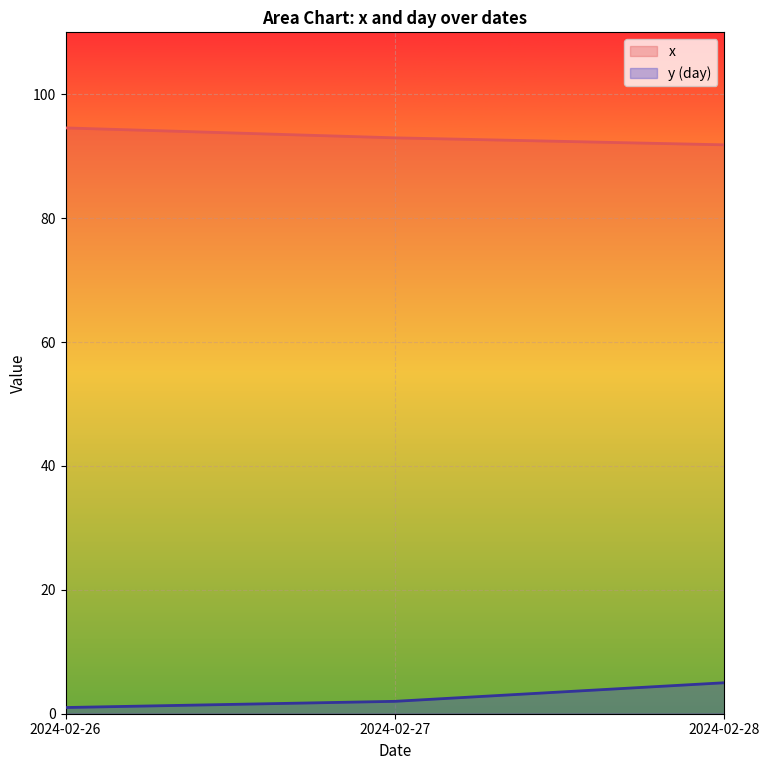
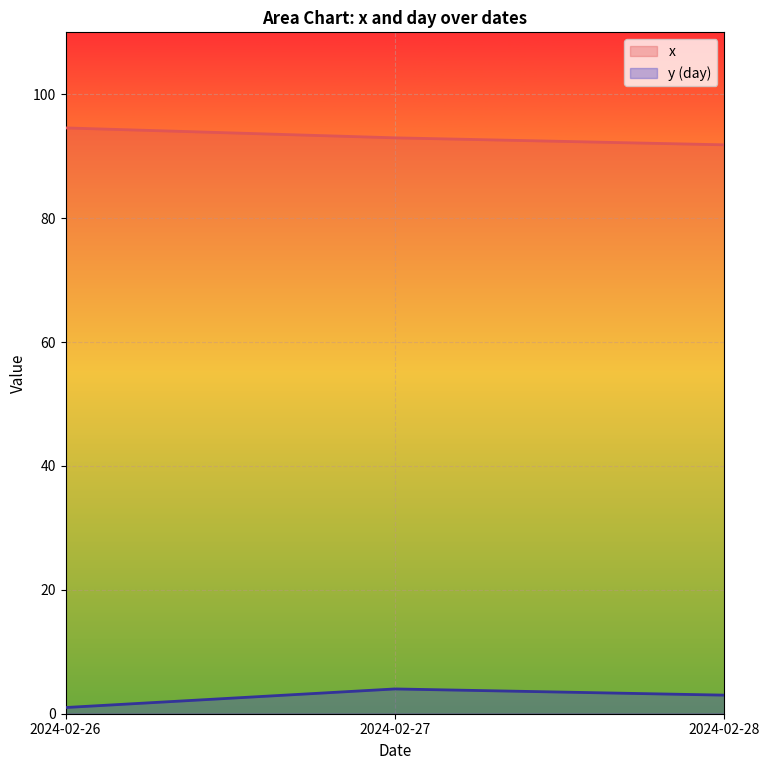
y (day), 2024-02-27: 2 -> 4
y (day), 2024-02-28: 5 -> 3
